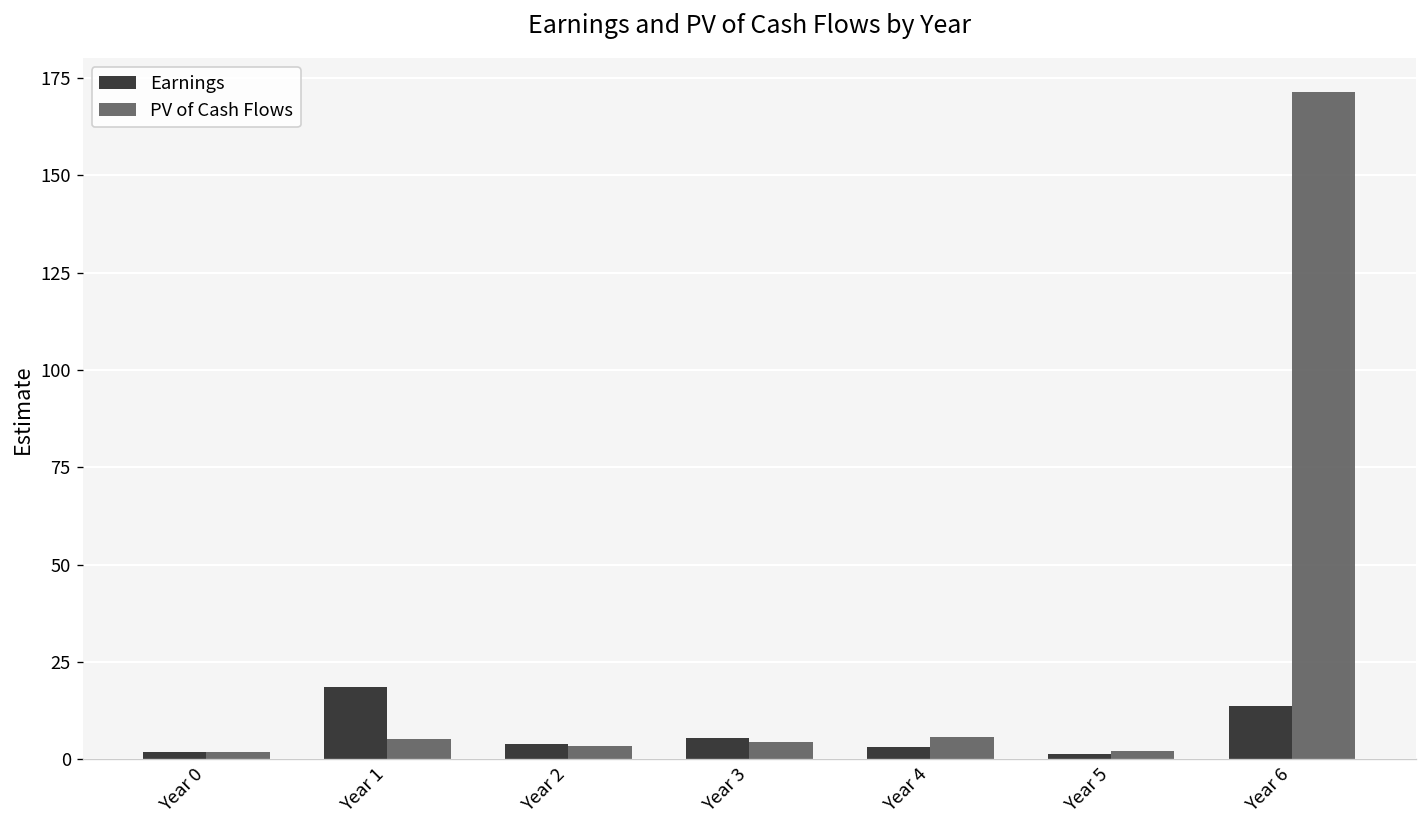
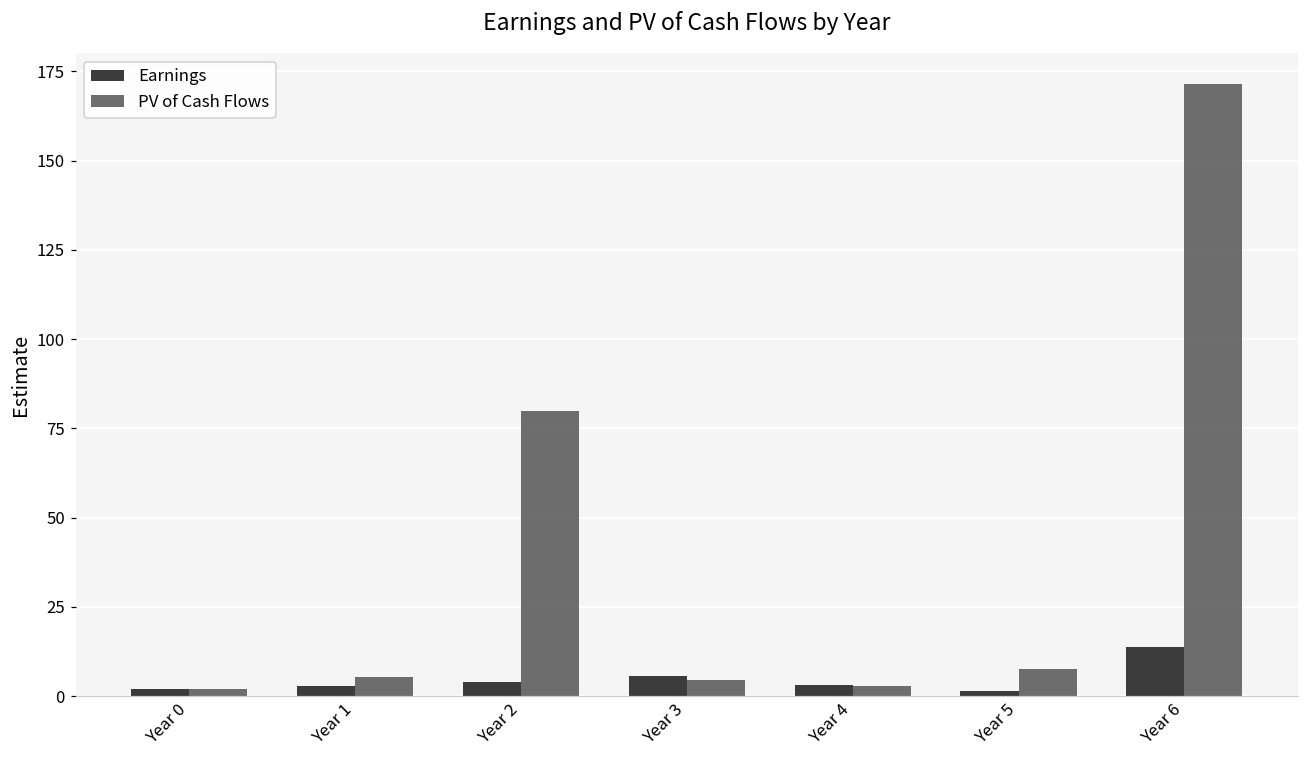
Earnings, Year 1: 19 -> 3
PV of Cash Flows, Year 2: 3 -> 80
PV of Cash Flows, Year 4: 6 -> 3
PV of Cash Flows, Year 5: 2 -> 7
